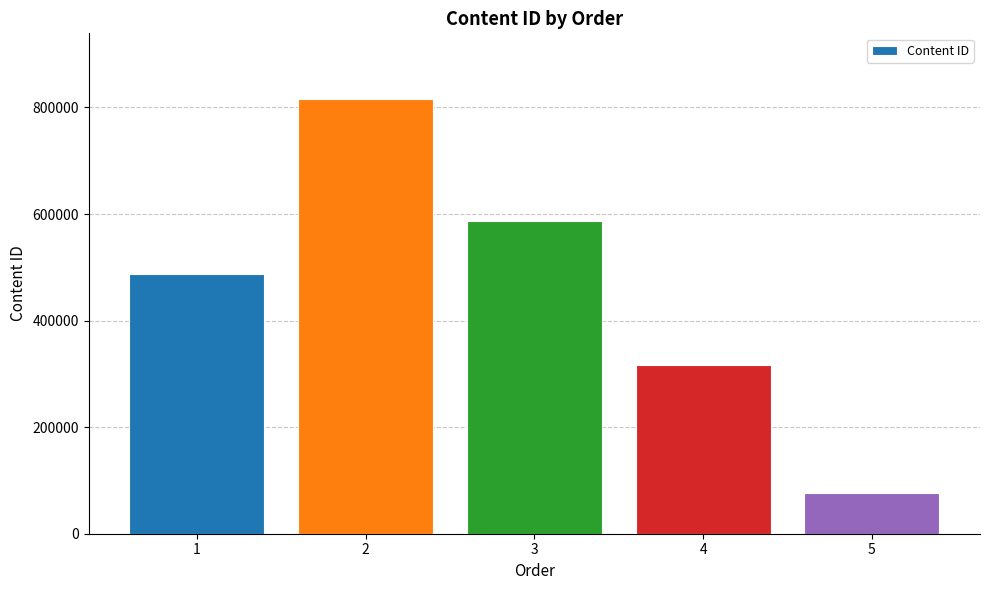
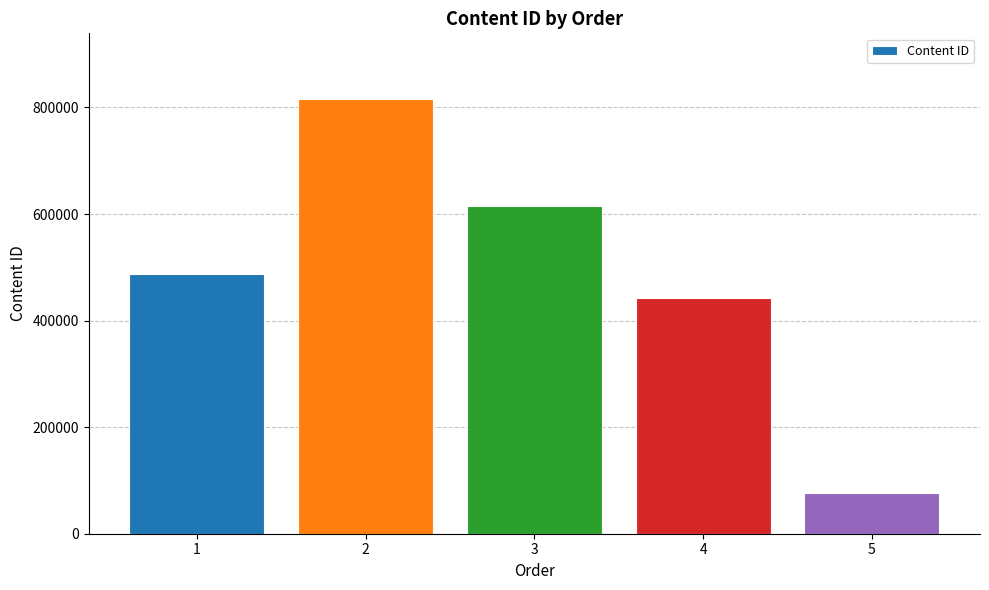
3: 590000 -> 620000
4: 320000 -> 440000
